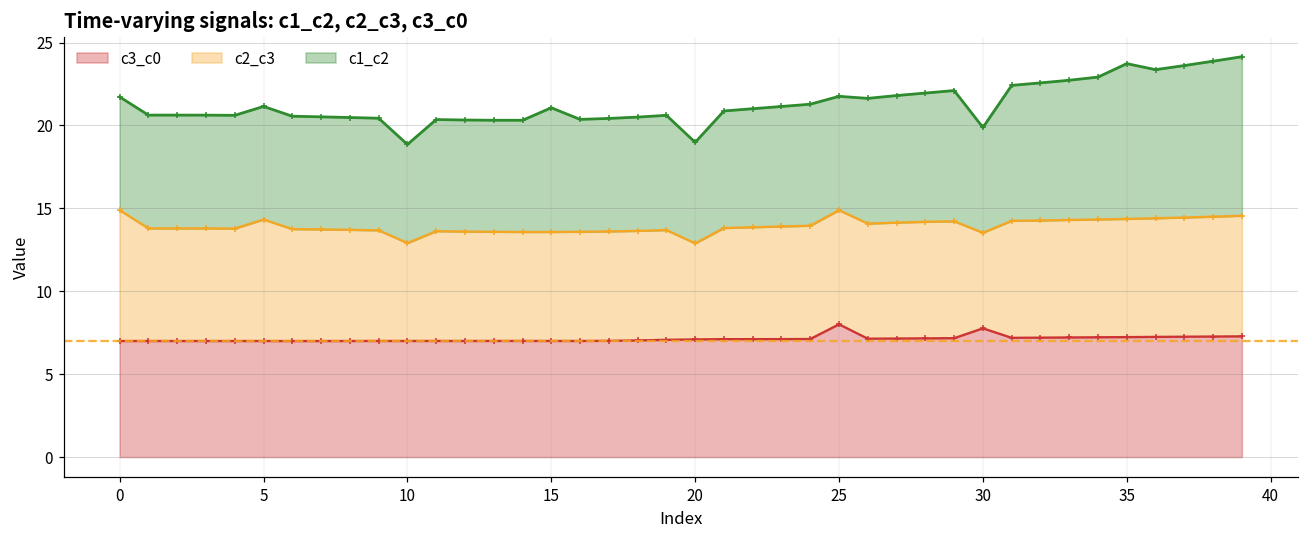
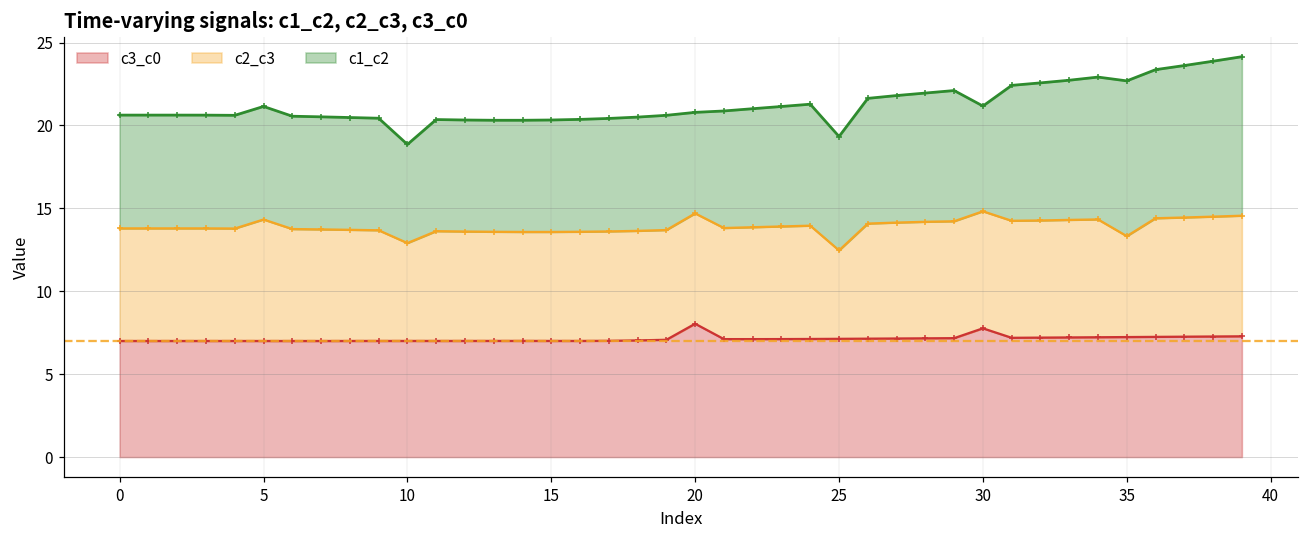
c2_c3, 0: 7.9 -> 6.8
c1_c2, 15: 7.5 -> 6.8
c3_c0, 20: 7.1 -> 8.0
c2_c3, 20: 5.8 -> 6.7
c3_c0, 25: 8.0 -> 7.1
c2_c3, 25: 6.9 -> 5.3
c2_c3, 30: 5.8 -> 7.1
c2_c3, 35: 7.1 -> 6.1
